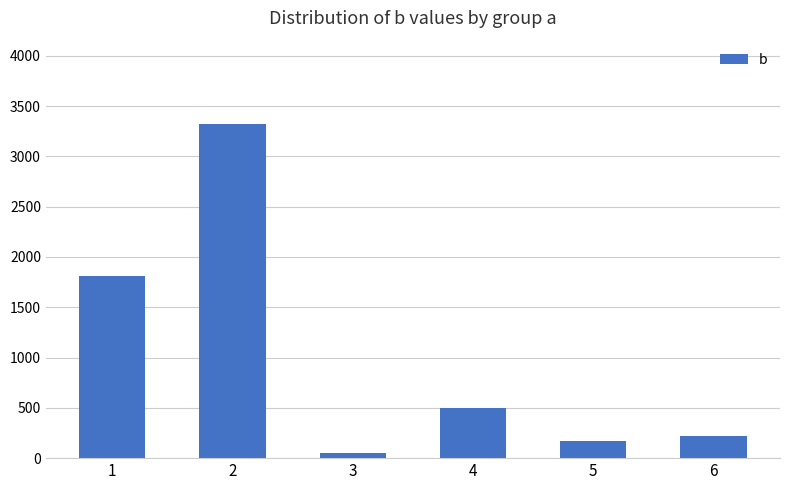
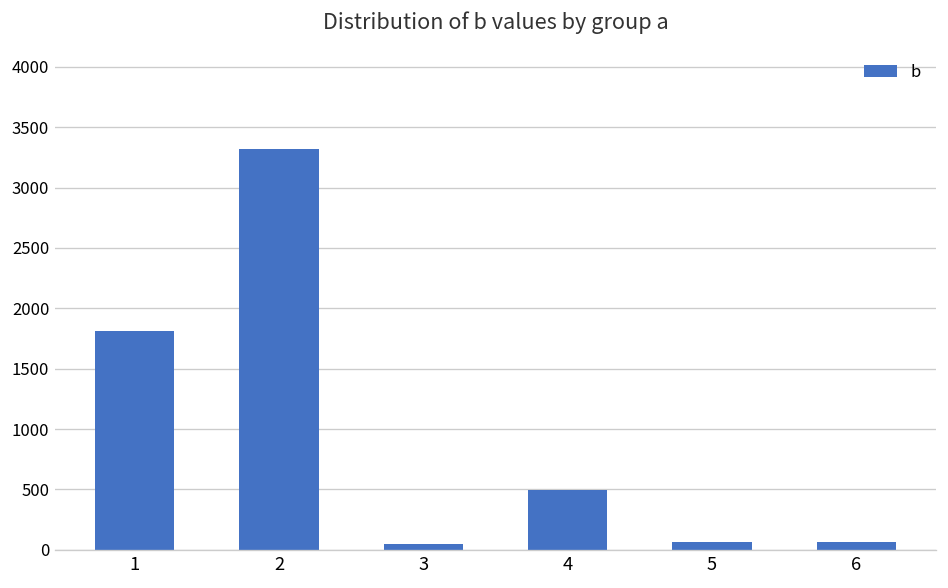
5: 170 -> 70
6: 220 -> 70
